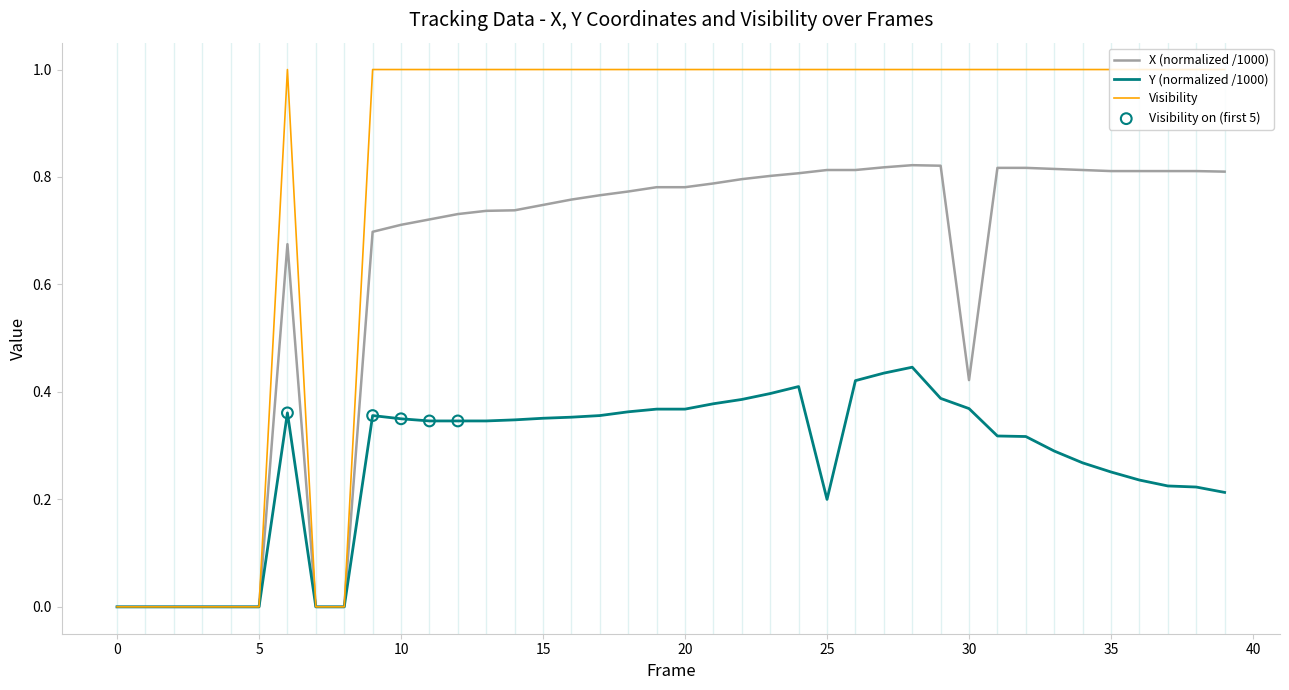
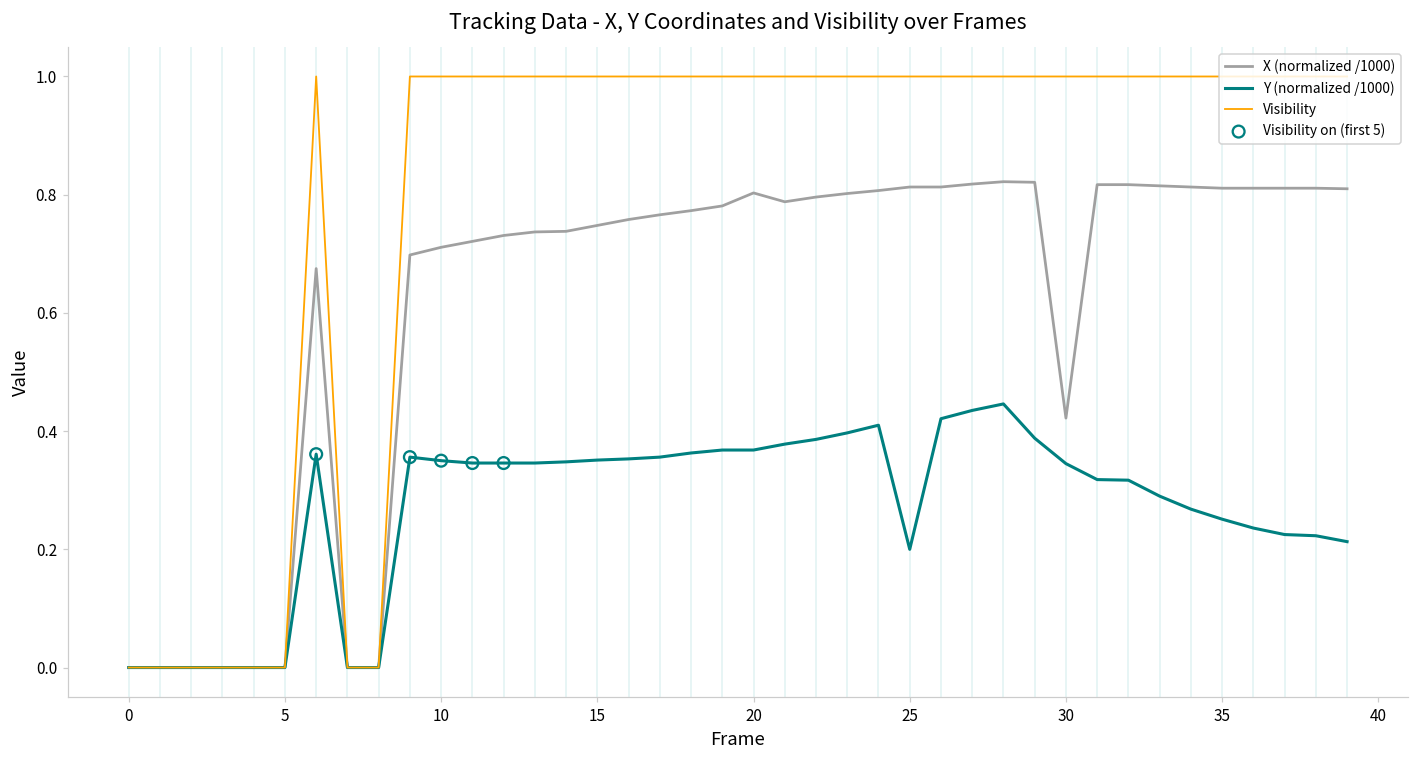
X (normalized /1000), 20: 0.78 -> 0.80
Y (normalized /1000), 30: 0.37 -> 0.35
